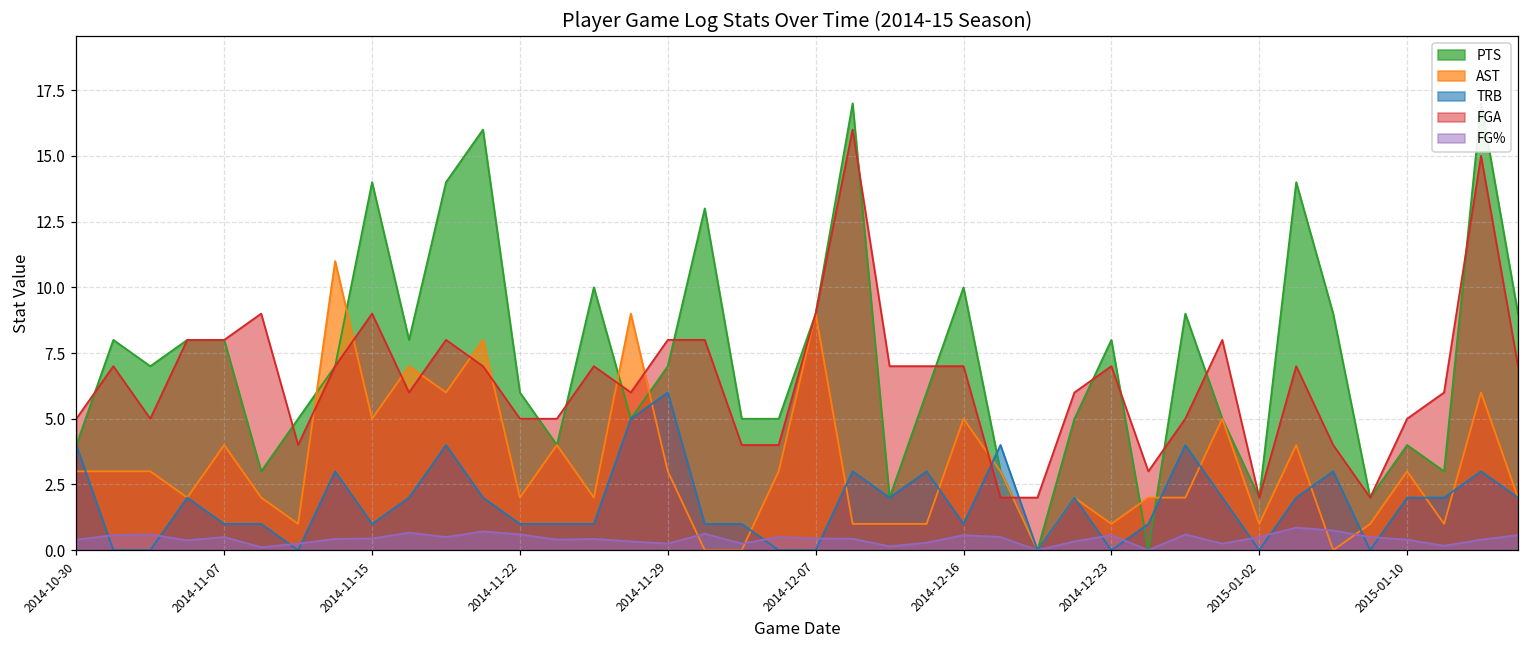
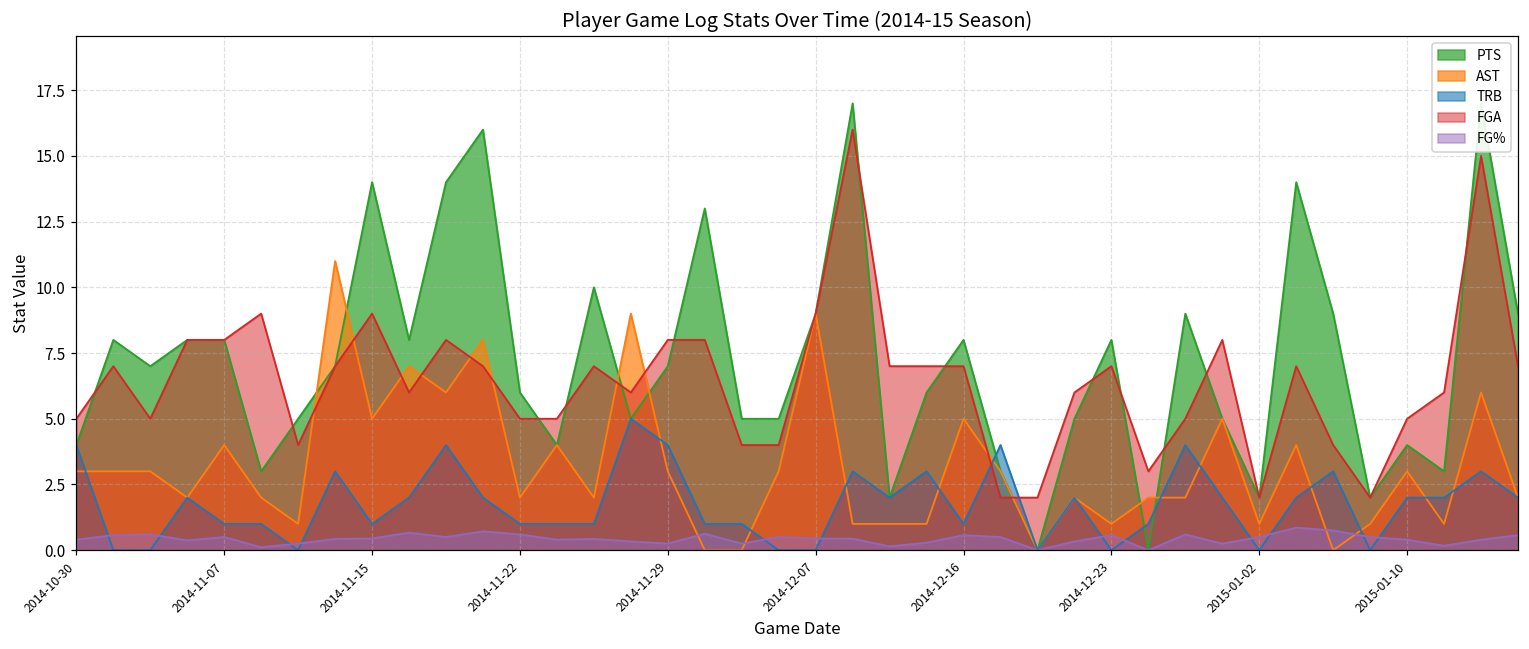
TRB, 2014-11-29: 6 -> 4
PTS, 2014-12-16: 10 -> 8
